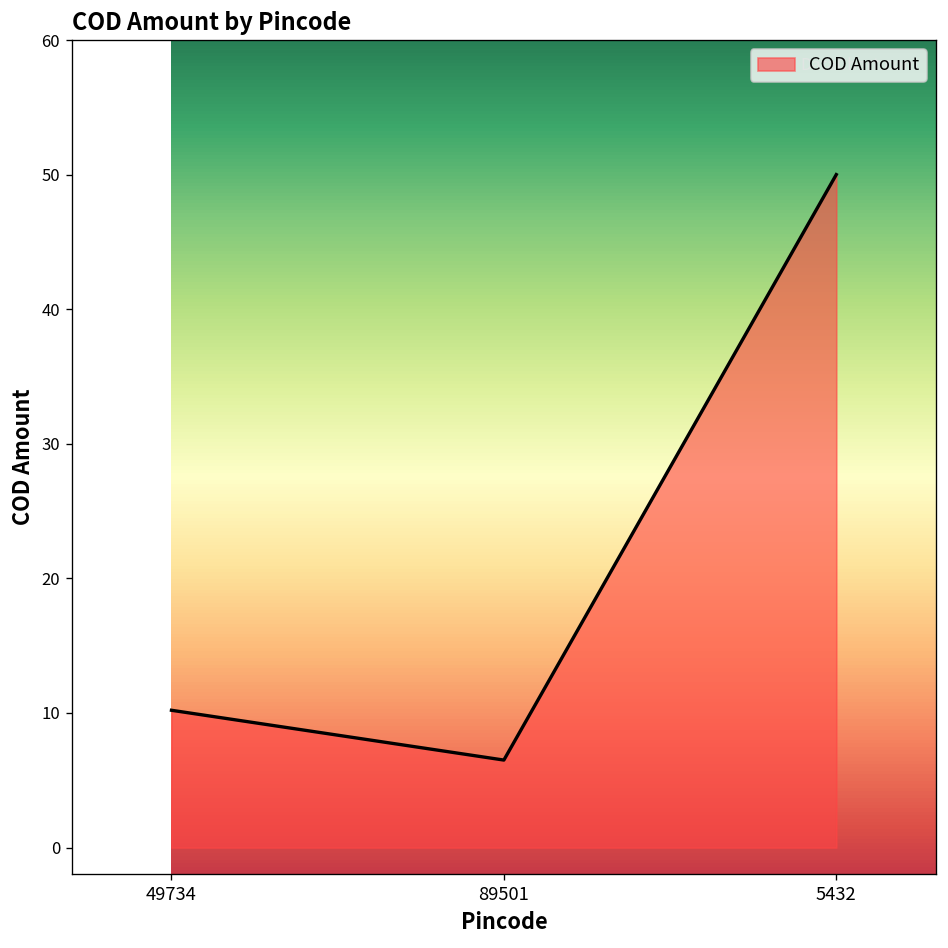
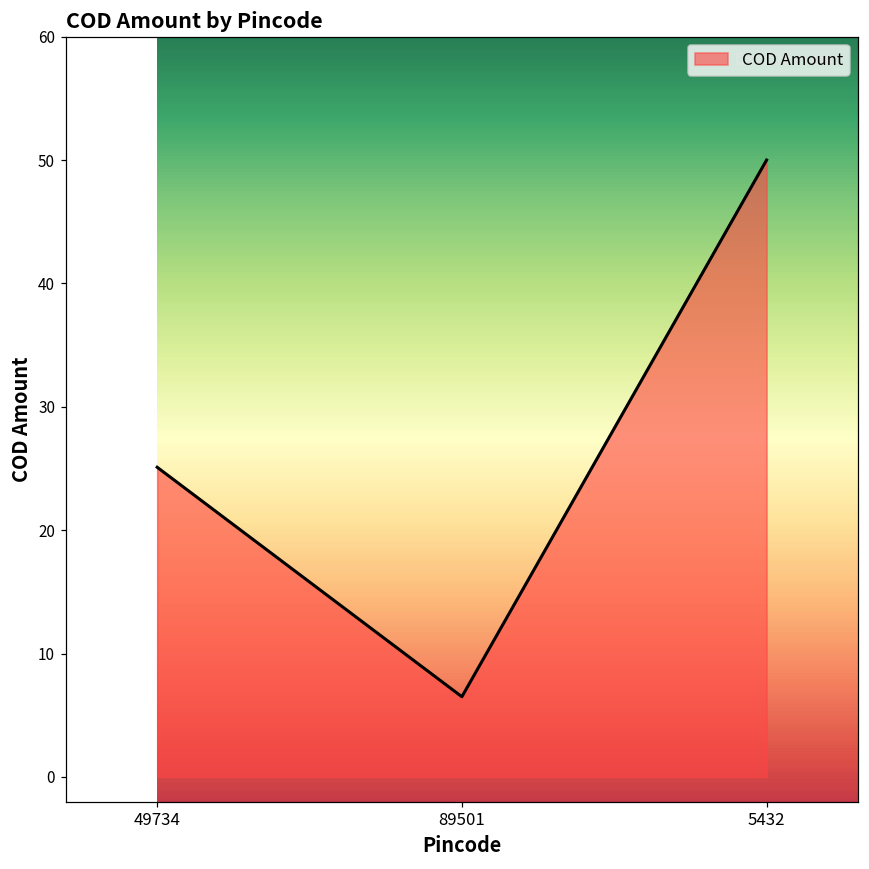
49734: 10.2 -> 25.1
